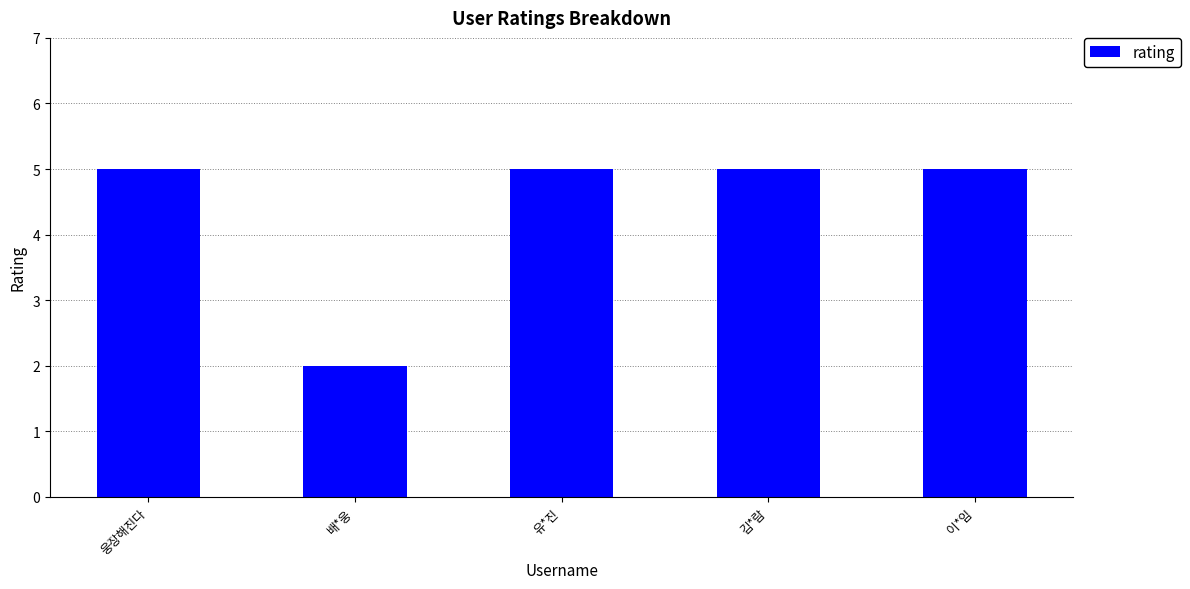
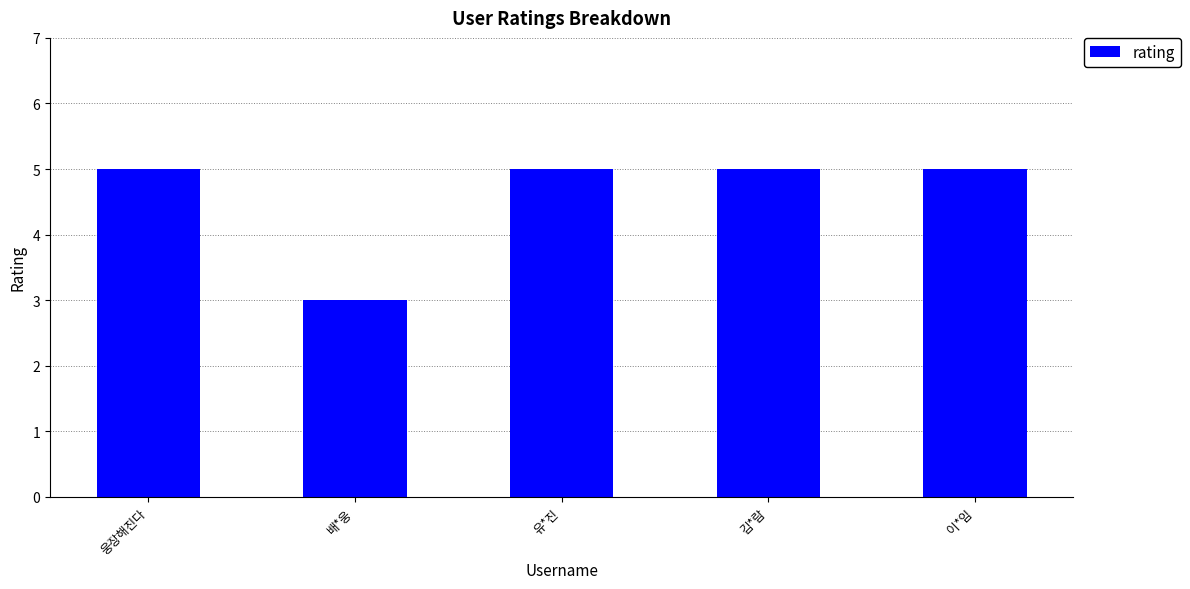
배*웅: 2 -> 3
